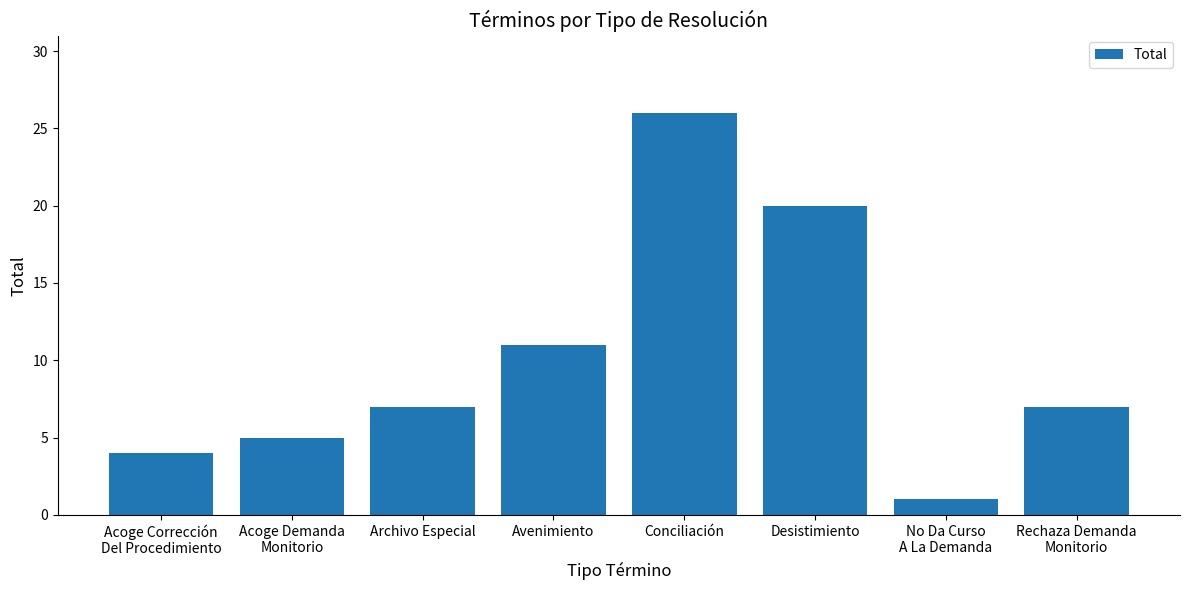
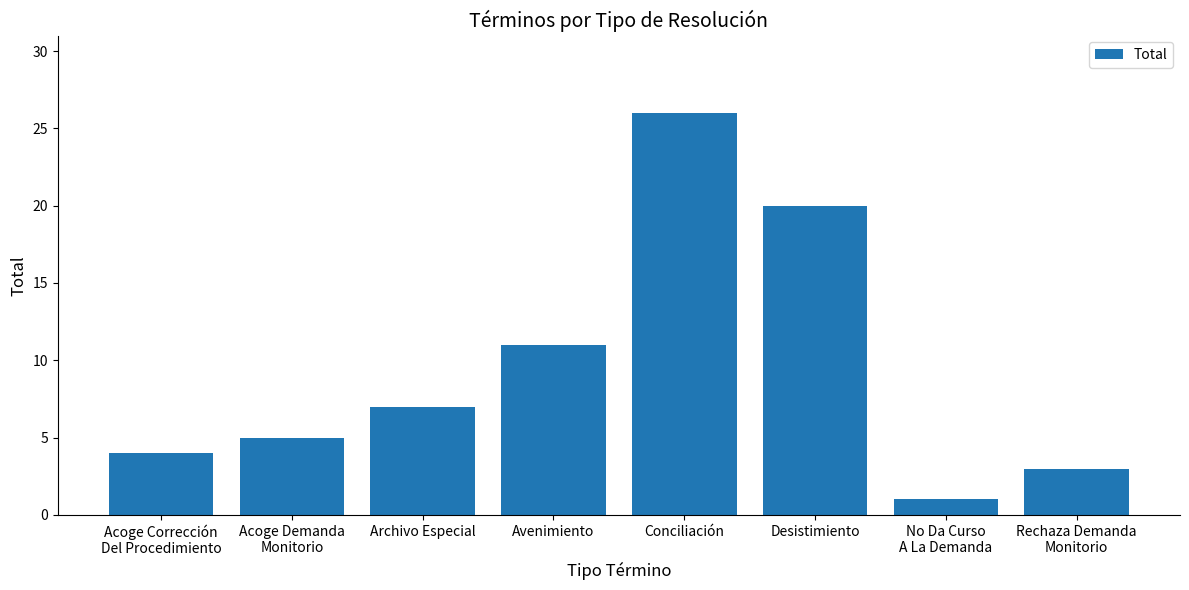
Rechaza Demanda Monitorio: 7 -> 3
